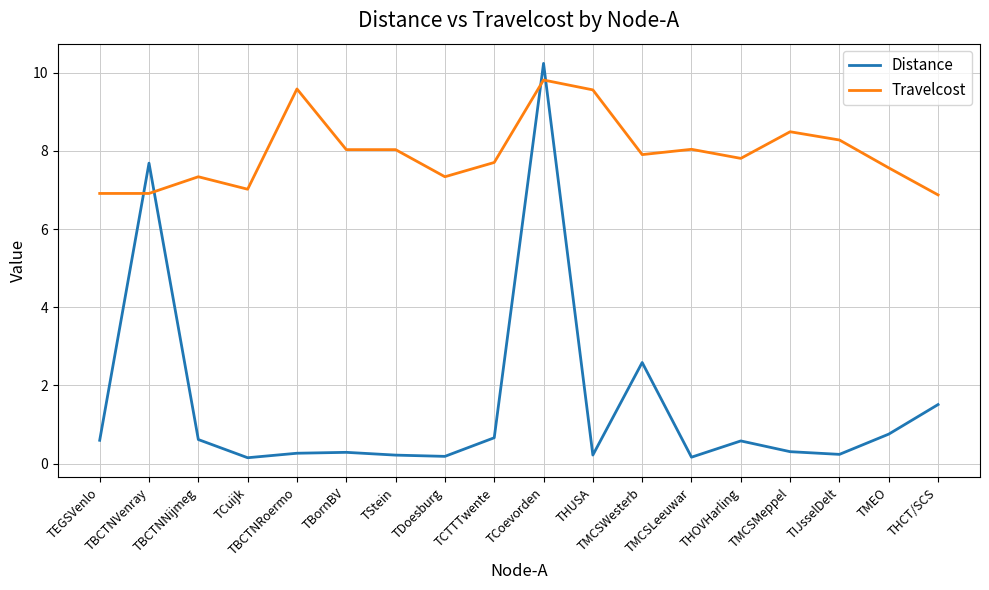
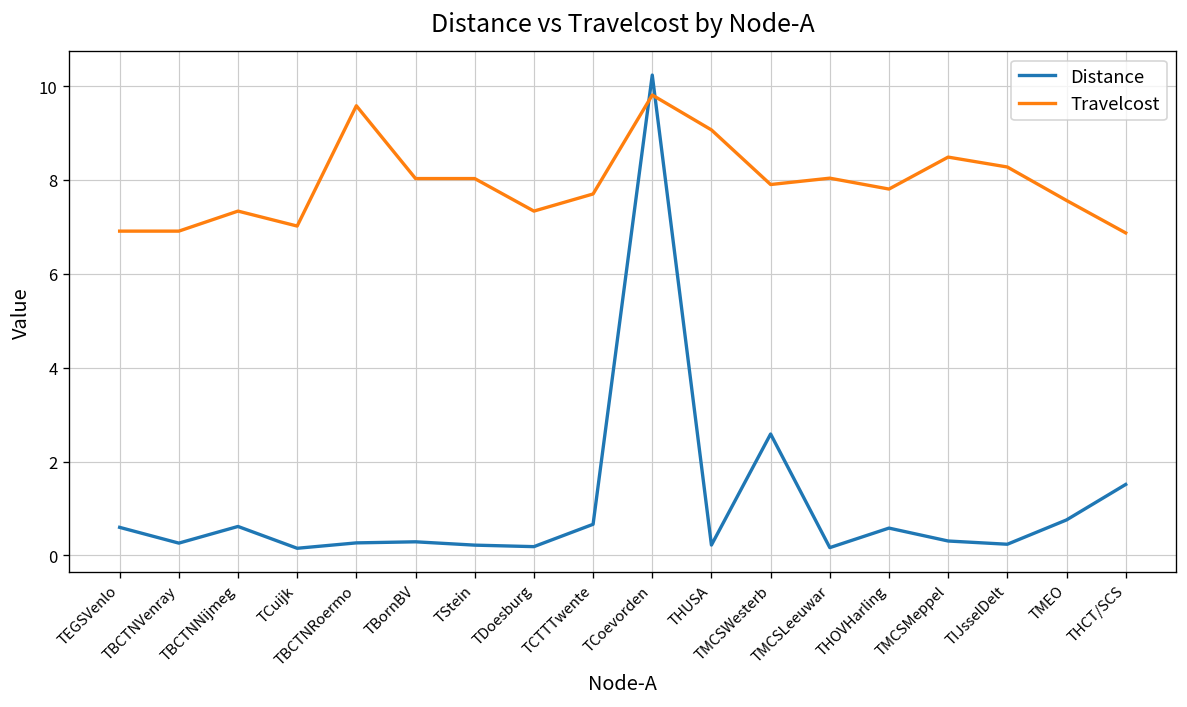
Distance, TBCTNVenray: 7.7 -> 0.3
Travelcost, THUSA: 9.6 -> 9.1
